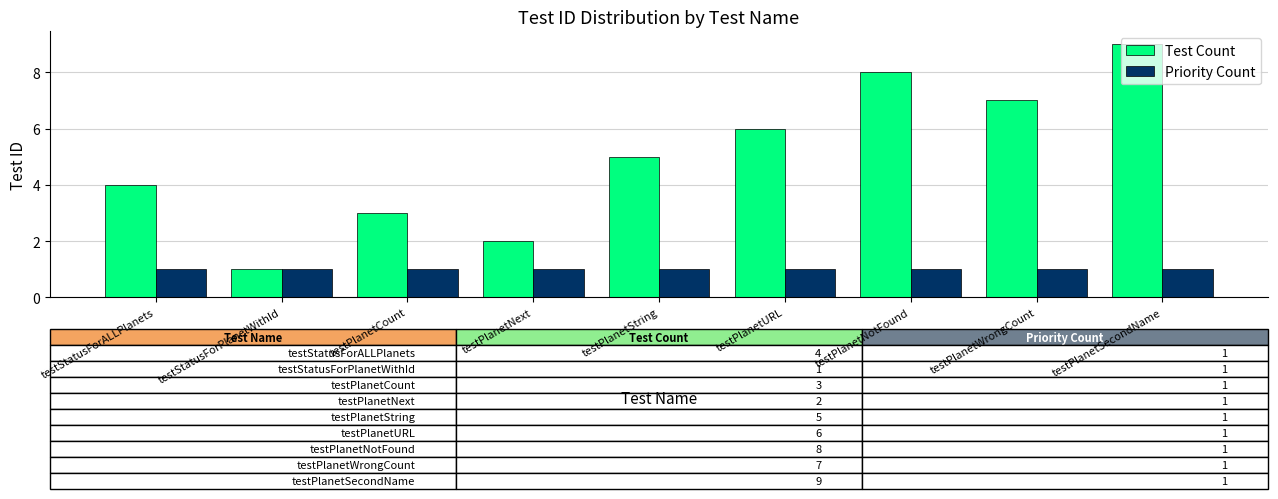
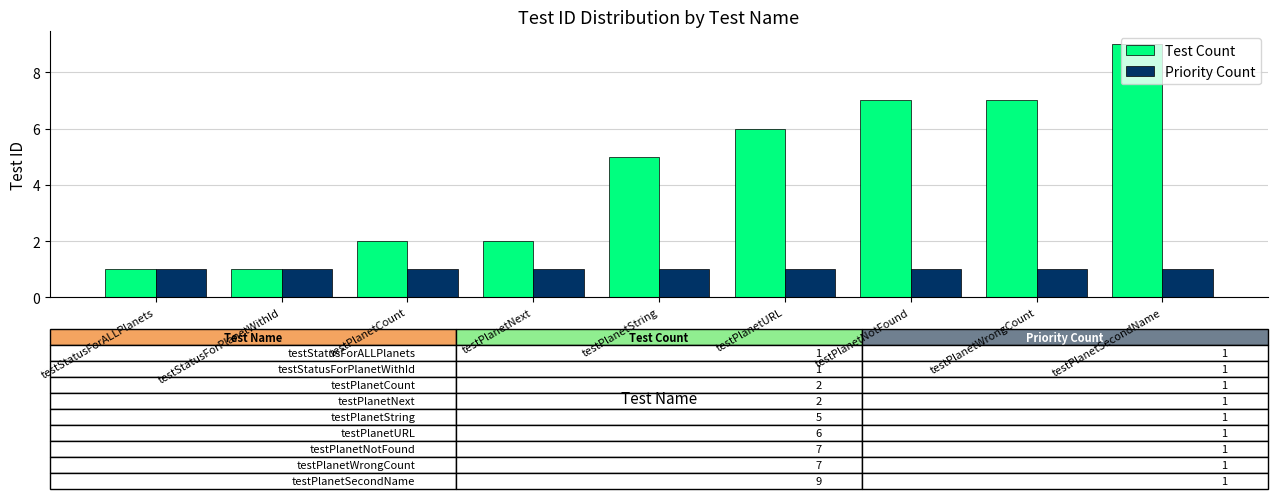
Test Count, testStatusForALLPlanets: 4 -> 1
Test Count, testPlanetCount: 3 -> 2
Test Count, testPlanetNotFound: 8 -> 7
